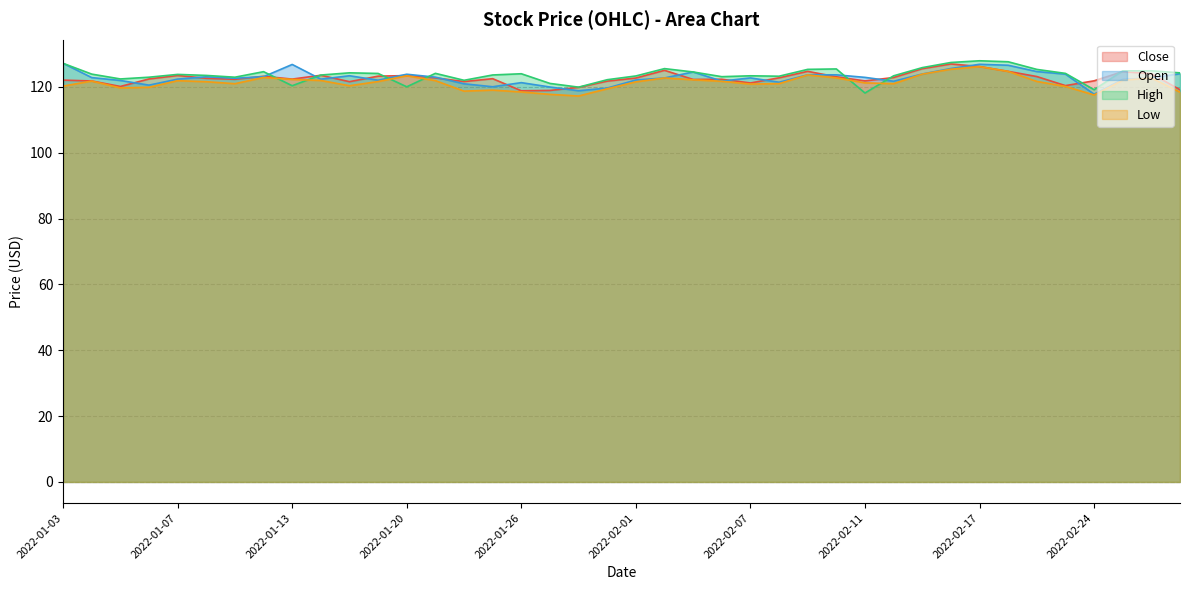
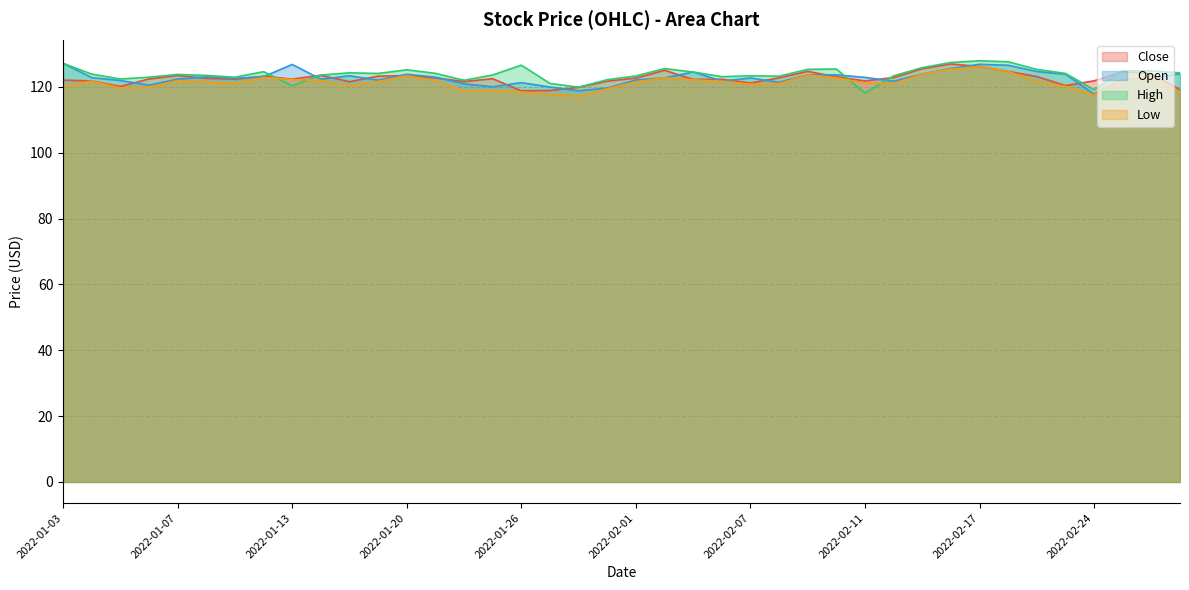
High, 2022-01-20: 120 -> 125
High, 2022-01-26: 124 -> 127
